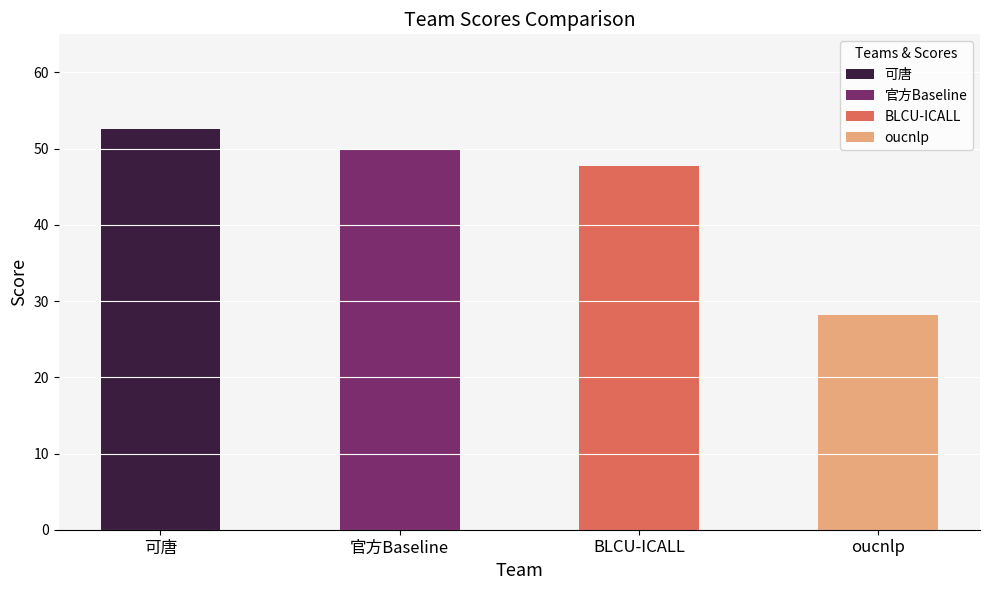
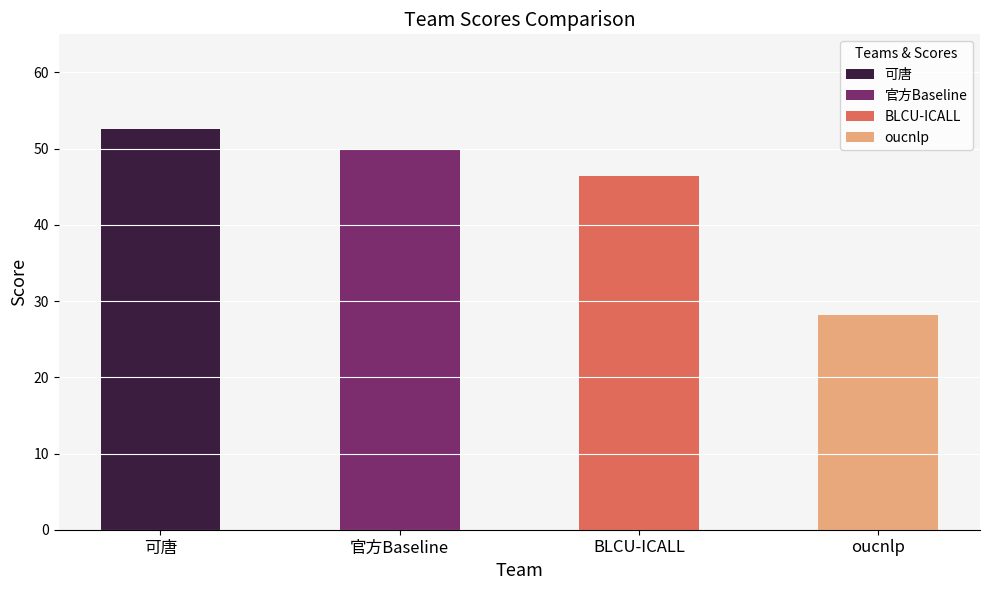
BLCU-ICALL: 48 -> 46
